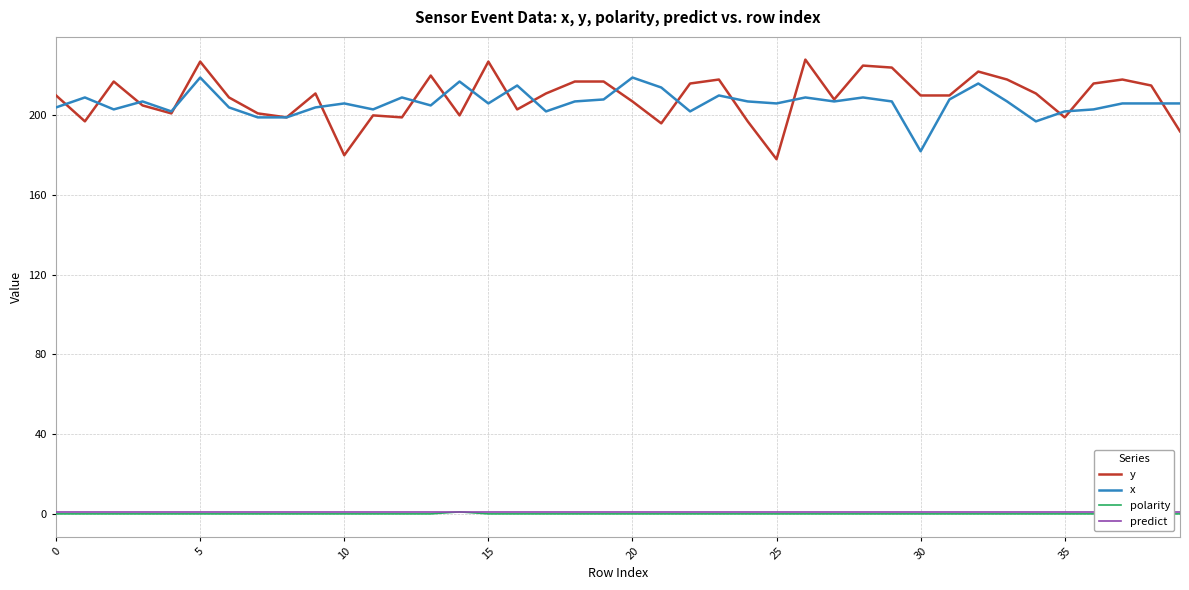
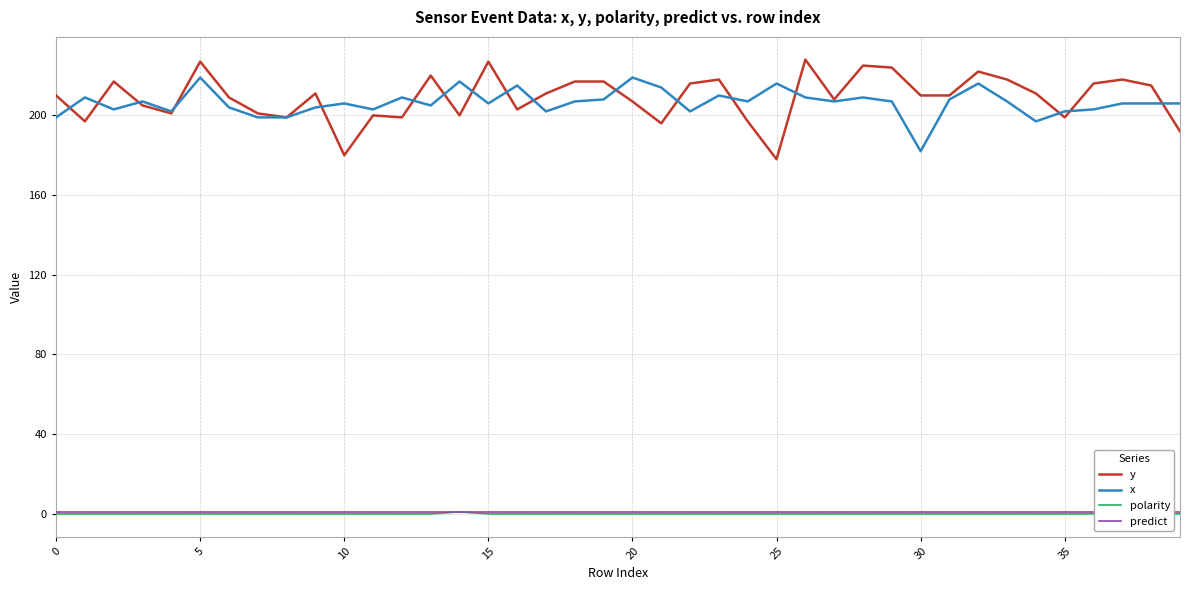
x, 0: 204 -> 199
x, 25: 206 -> 216
